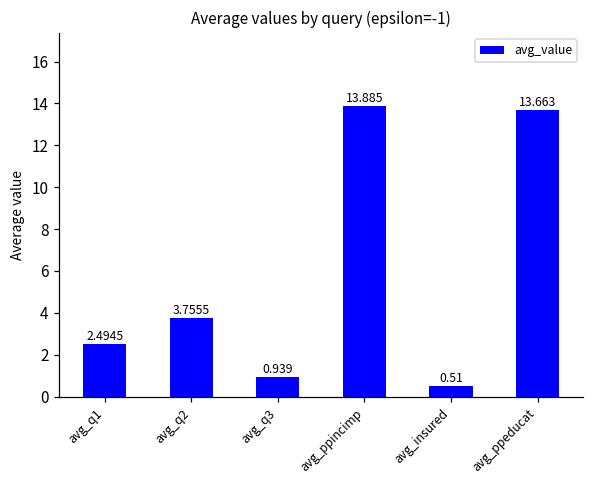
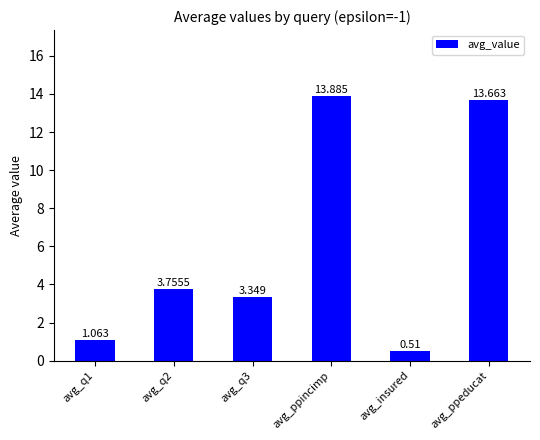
avg_q1: 2.4945 -> 1.063
avg_q3: 0.939 -> 3.349
